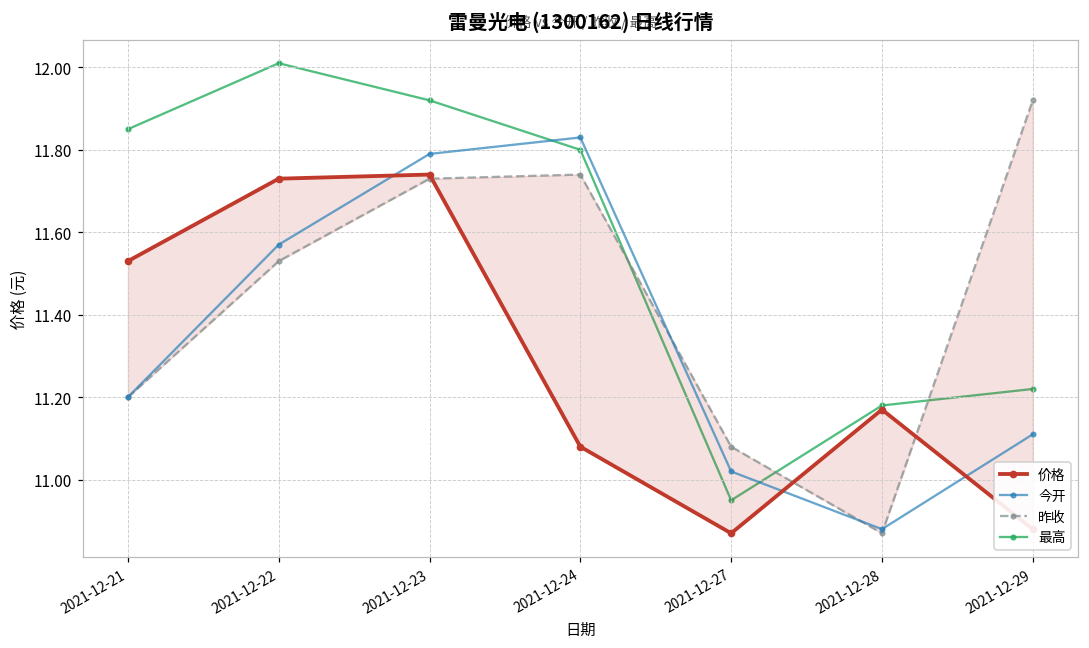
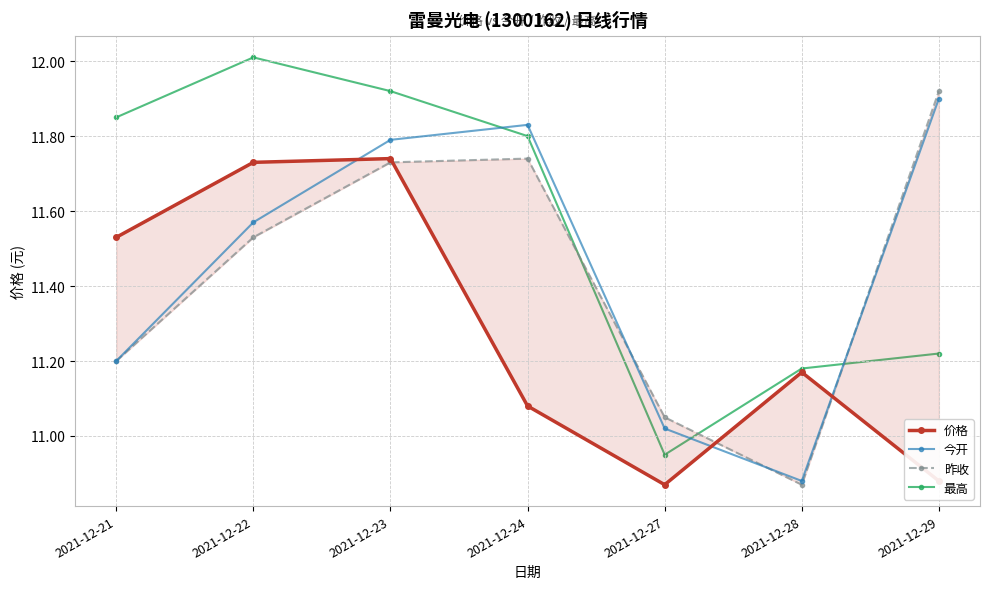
昨收, 2021-12-27: 11.08 -> 11.05
今开, 2021-12-29: 11.11 -> 11.90
